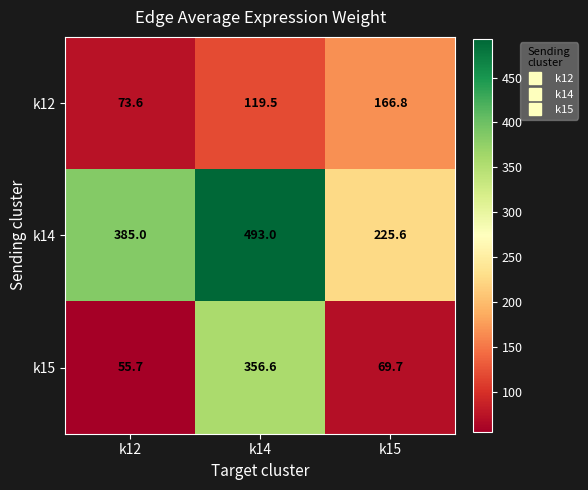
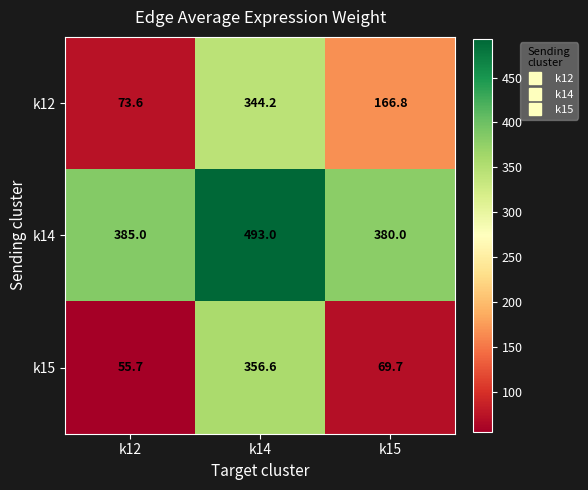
k12, k14: 119.5 -> 344.2
k14, k15: 225.6 -> 380.0
